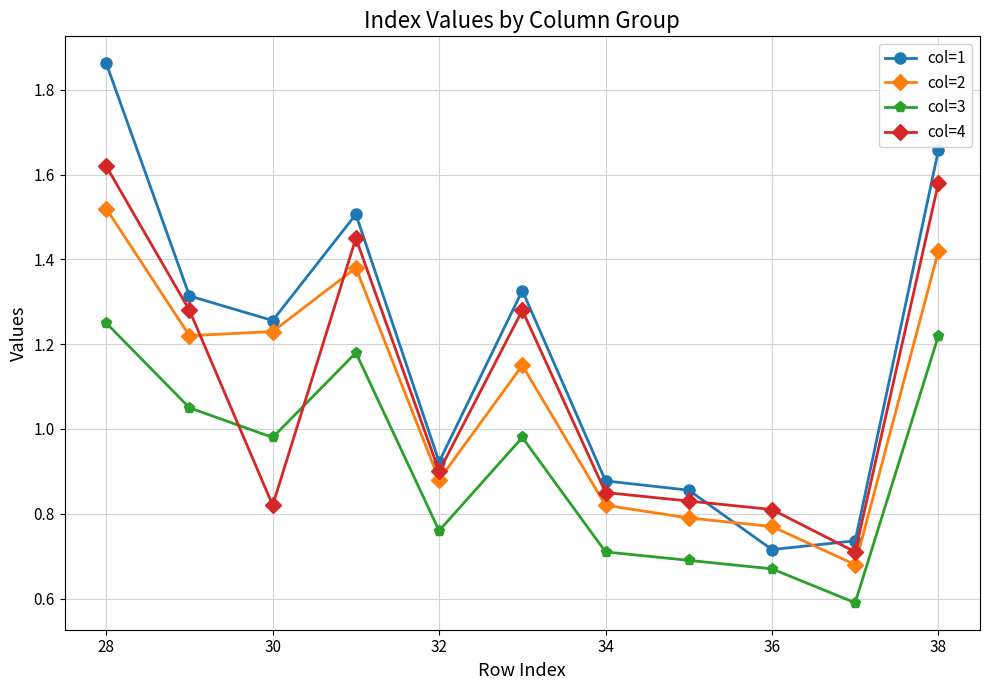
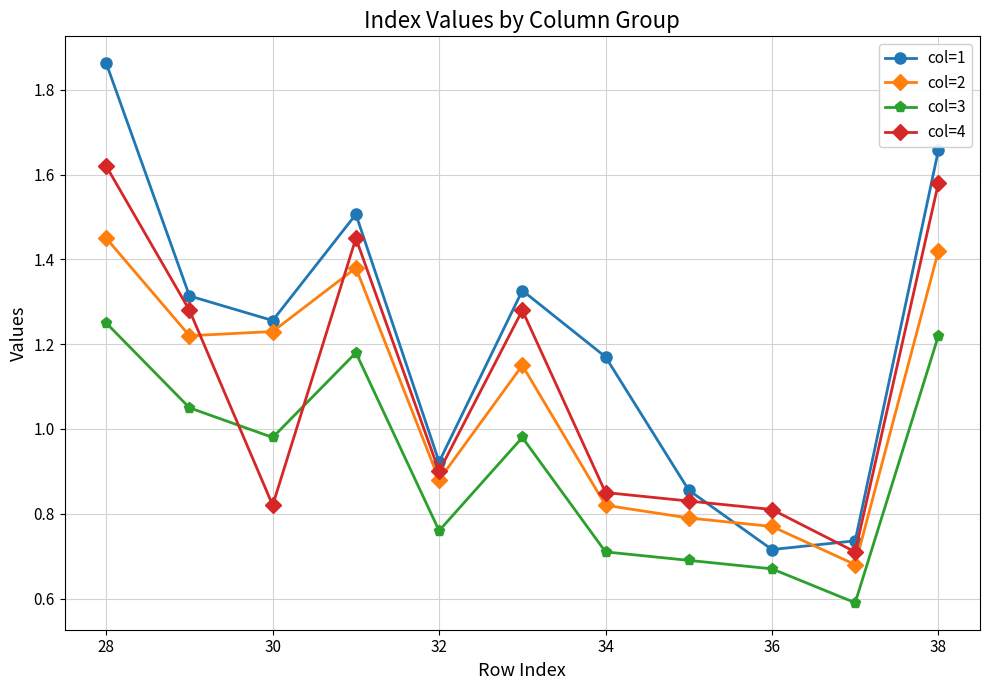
col=2, 28: 1.52 -> 1.45
col=1, 34: 0.88 -> 1.17
